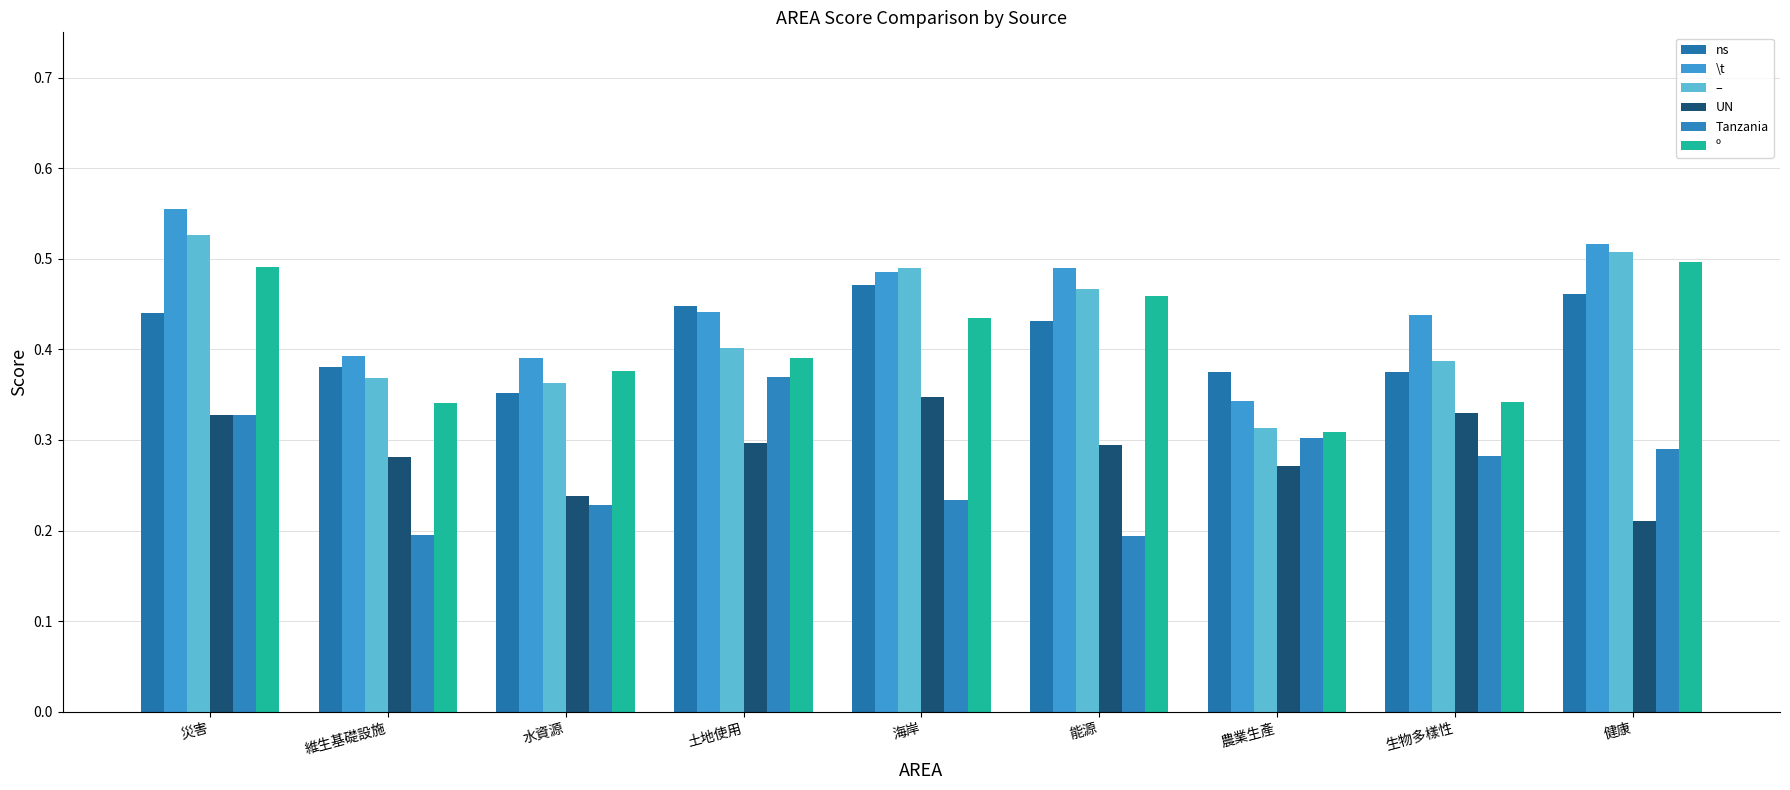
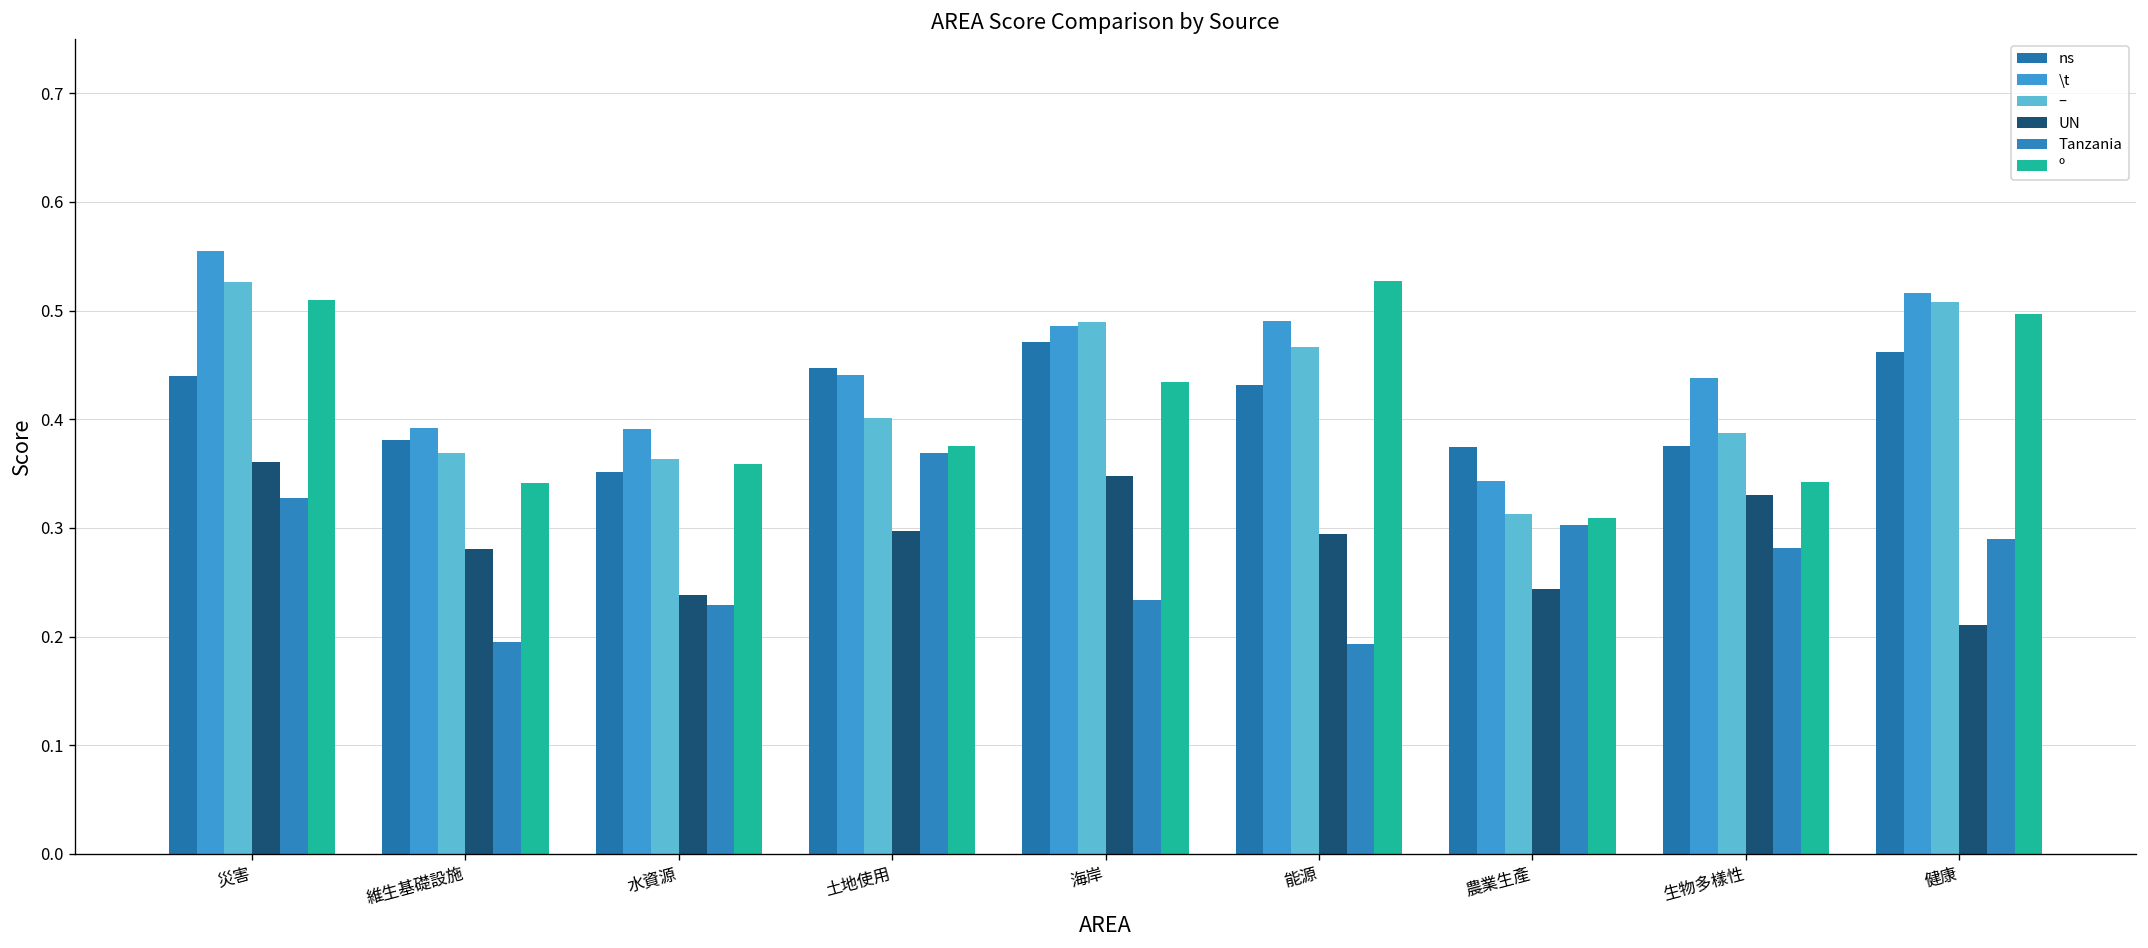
UN, 災害: 0.33 -> 0.36
º, 災害: 0.49 -> 0.51
º, 水資源: 0.38 -> 0.36
º, 土地使用: 0.39 -> 0.38
º, 能源: 0.46 -> 0.53
UN, 農業生產: 0.27 -> 0.24
